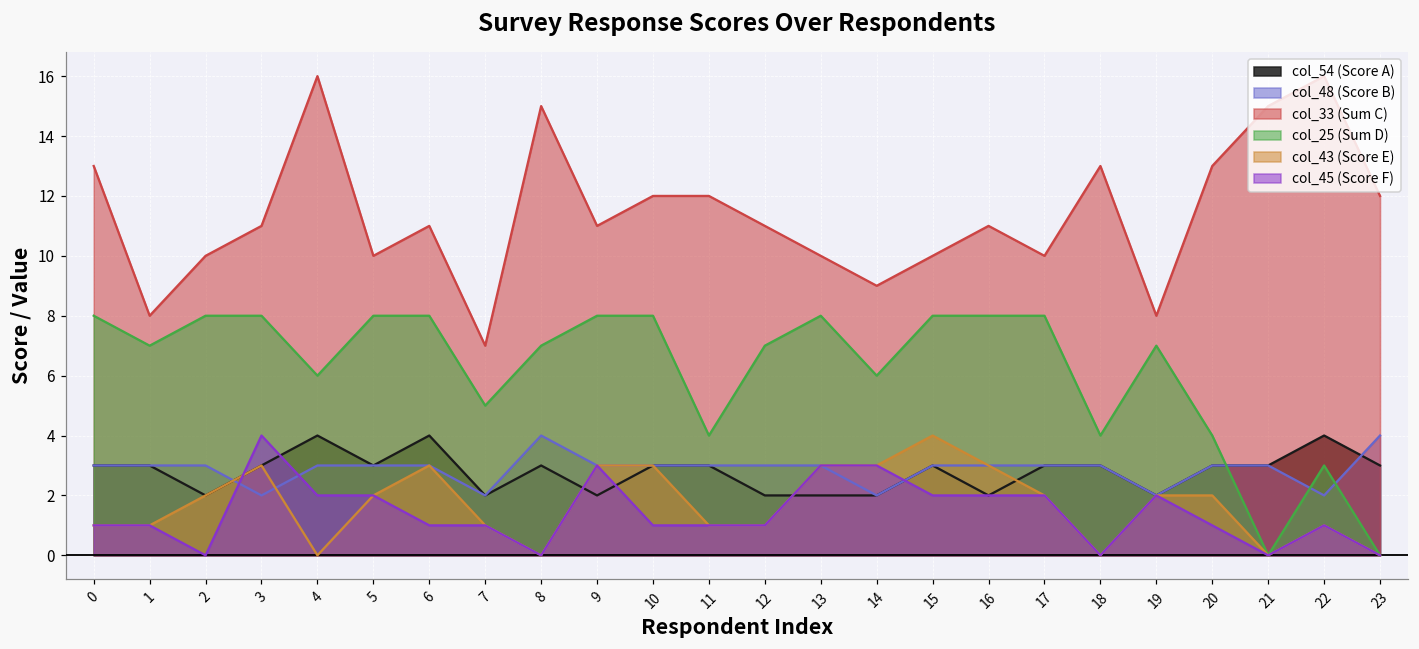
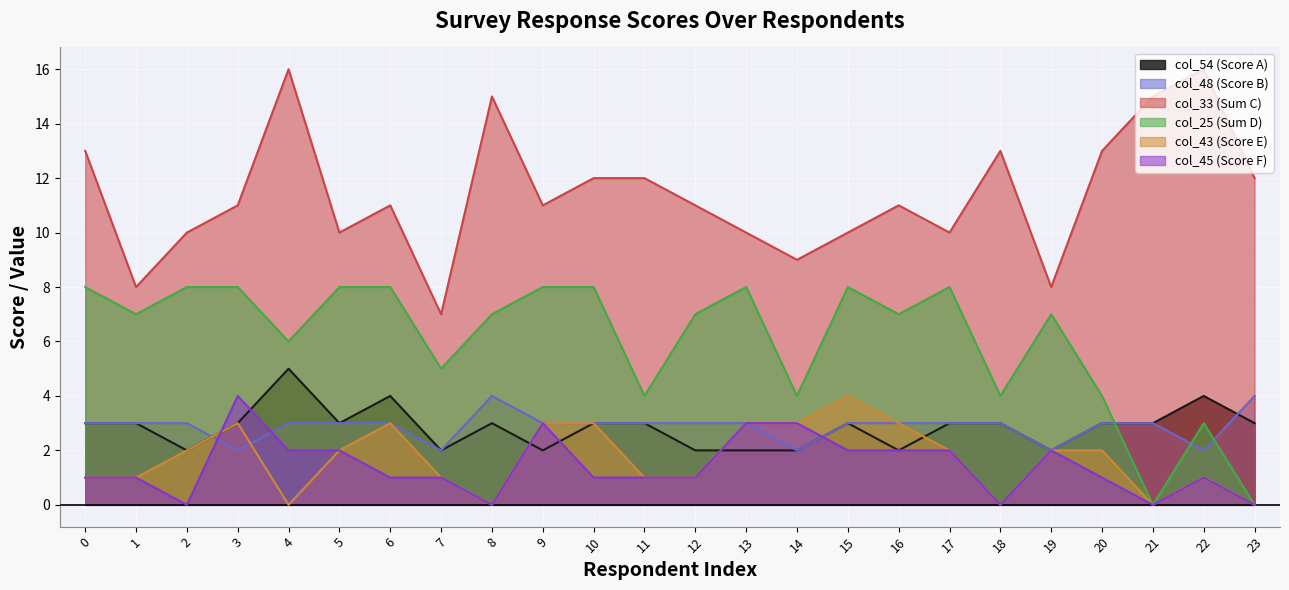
col_54 (Score A), 4: 4 -> 5
col_25 (Sum D), 14: 6 -> 4
col_25 (Sum D), 16: 8 -> 7
